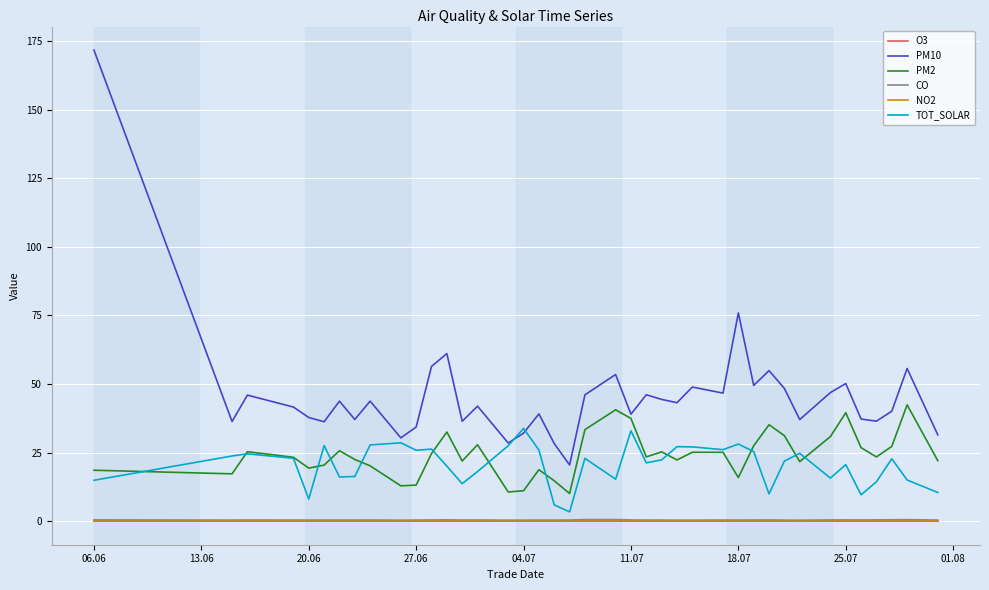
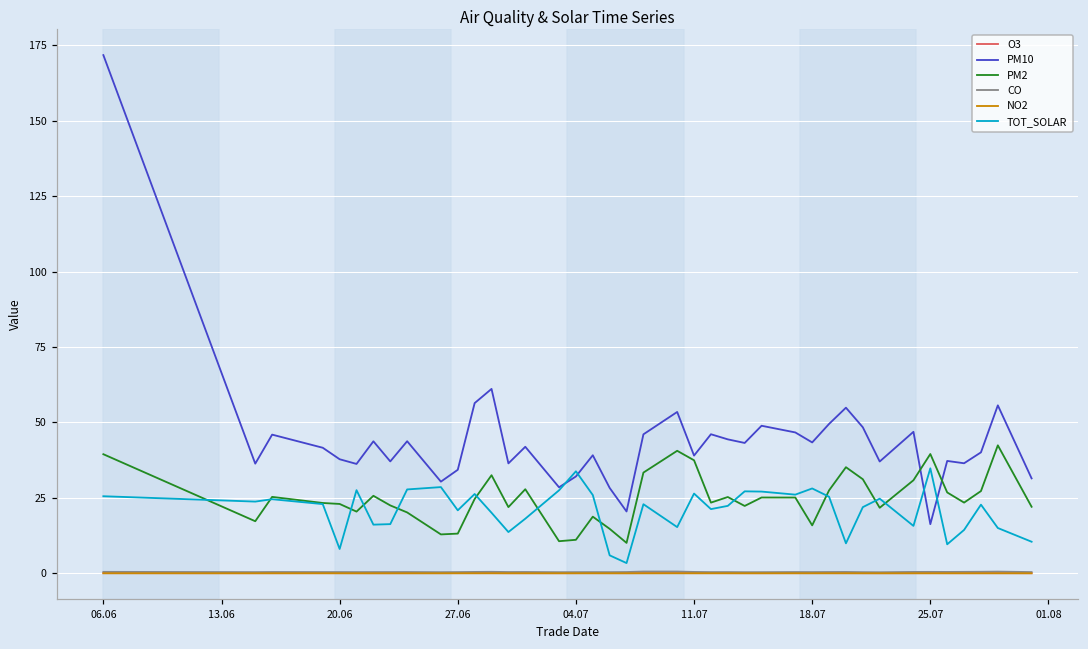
PM2, 06.06: 19 -> 39
TOT_SOLAR, 06.06: 15 -> 26
PM2, 20.06: 19 -> 23
TOT_SOLAR, 27.06: 26 -> 21
TOT_SOLAR, 11.07: 33 -> 26
PM10, 18.07: 76 -> 43
PM10, 25.07: 50 -> 16
TOT_SOLAR, 25.07: 21 -> 35
